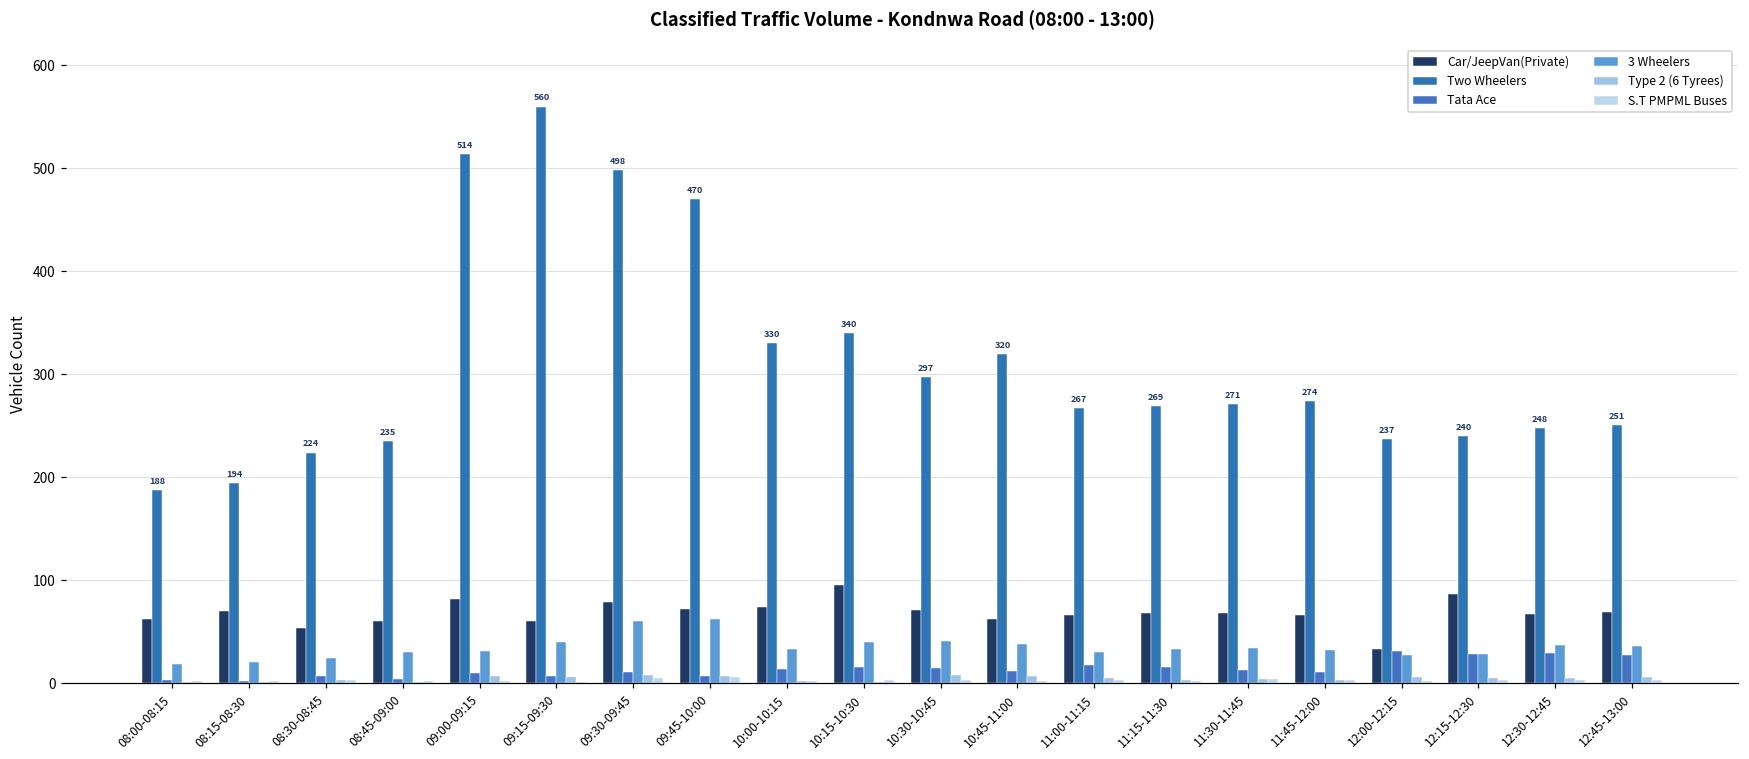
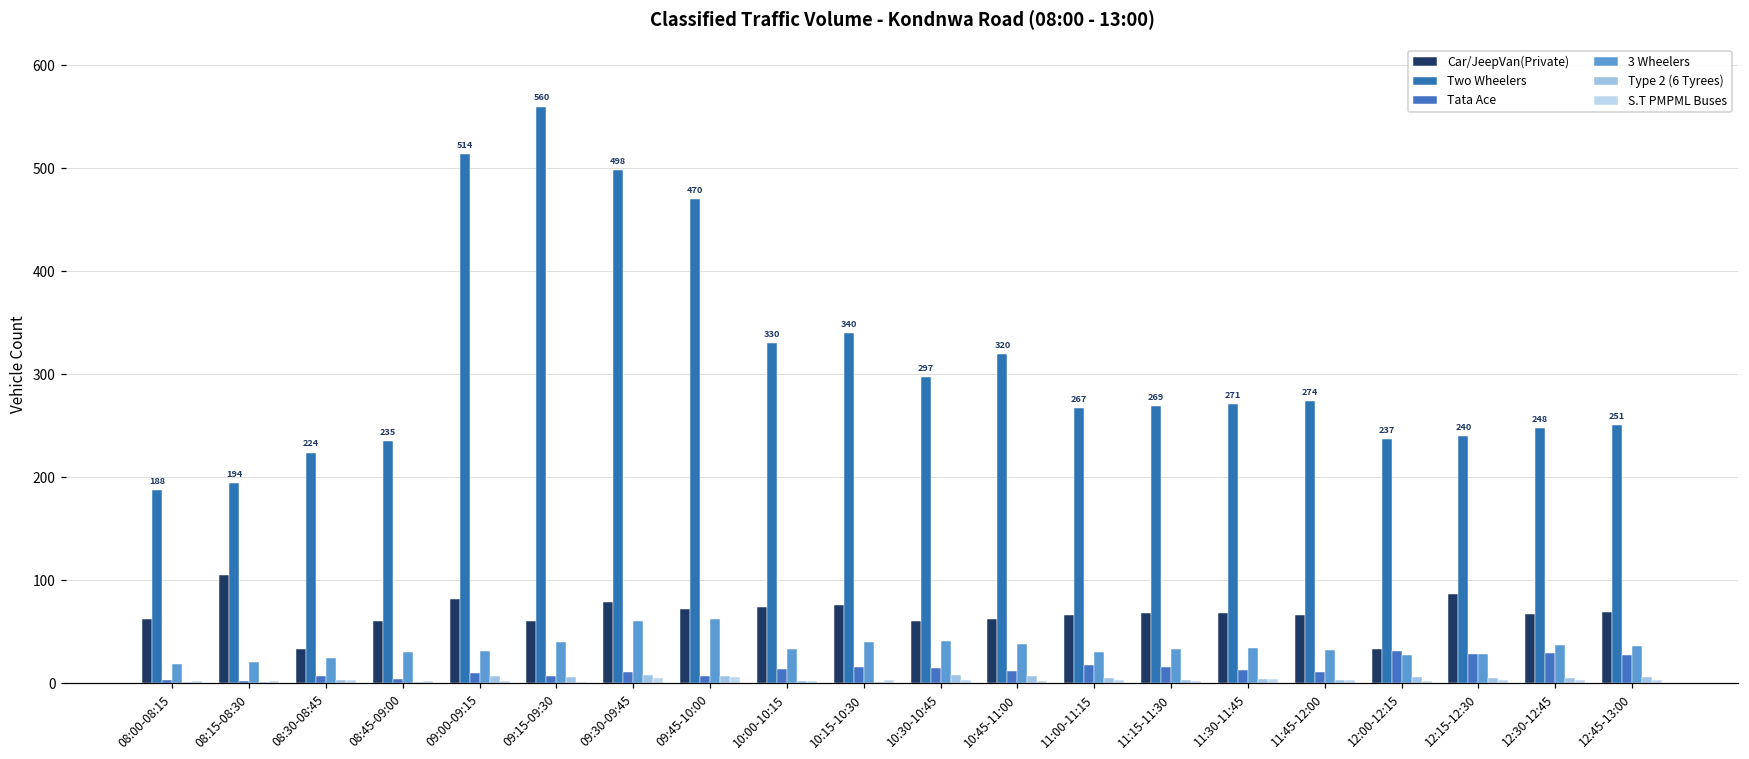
Car/JeepVan(Private), 08:15-08:30: 70 -> 110
Car/JeepVan(Private), 08:30-08:45: 50 -> 30
Car/JeepVan(Private), 10:15-10:30: 100 -> 80
Car/JeepVan(Private), 10:30-10:45: 70 -> 60
